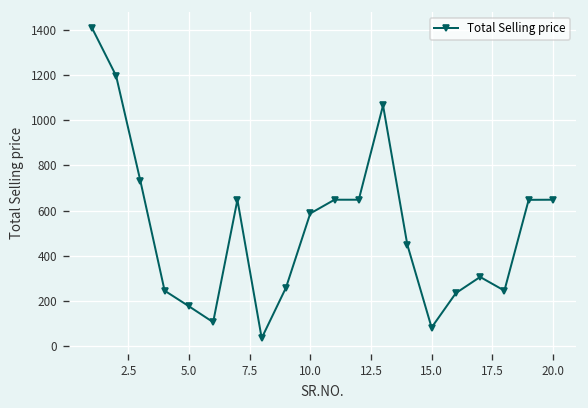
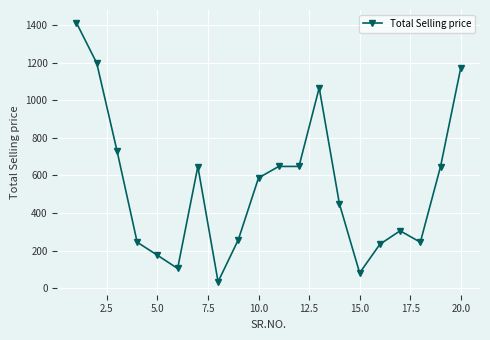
20.0: 650 -> 1170
